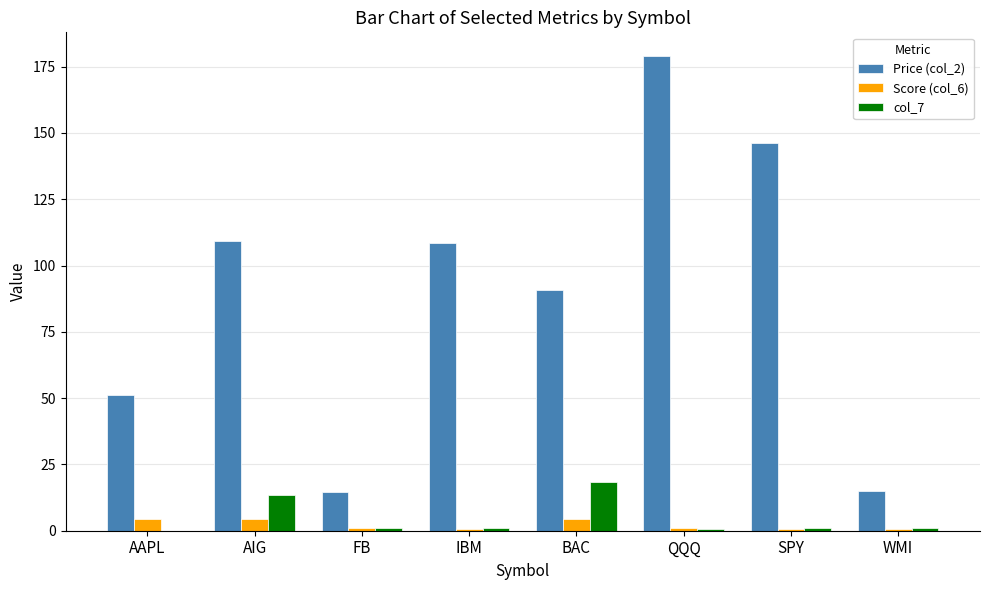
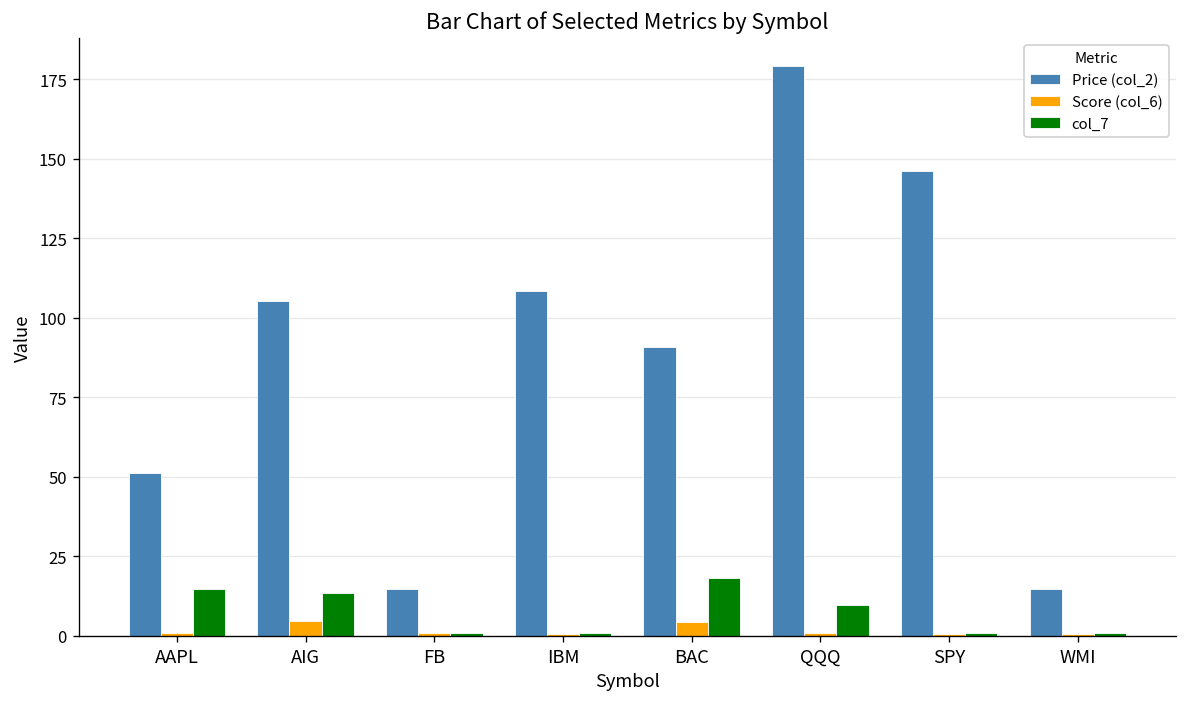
Score (col_6), AAPL: 4 -> 1
col_7, AAPL: 0 -> 15
Price (col_2), AIG: 109 -> 105
col_7, QQQ: 1 -> 10
